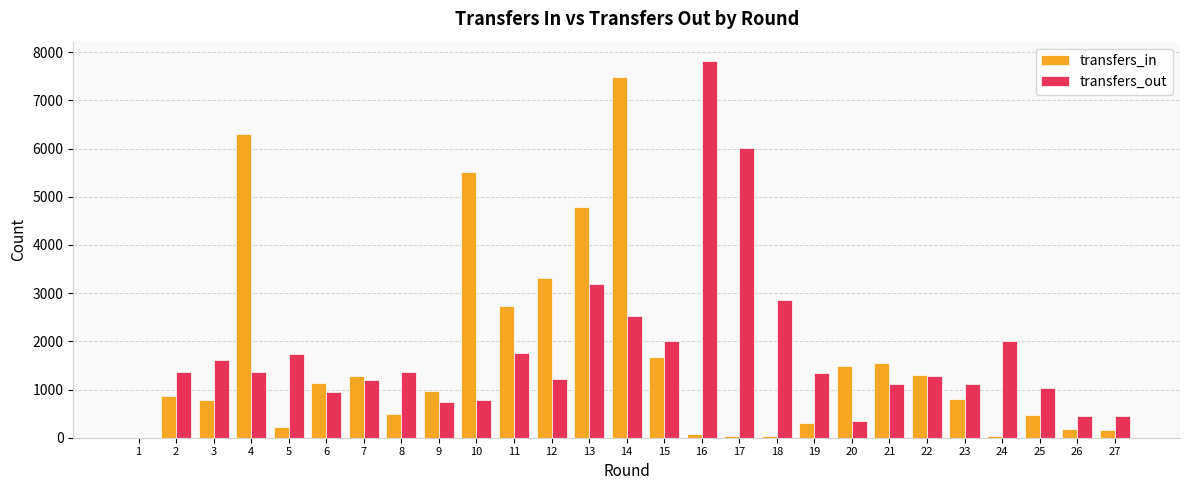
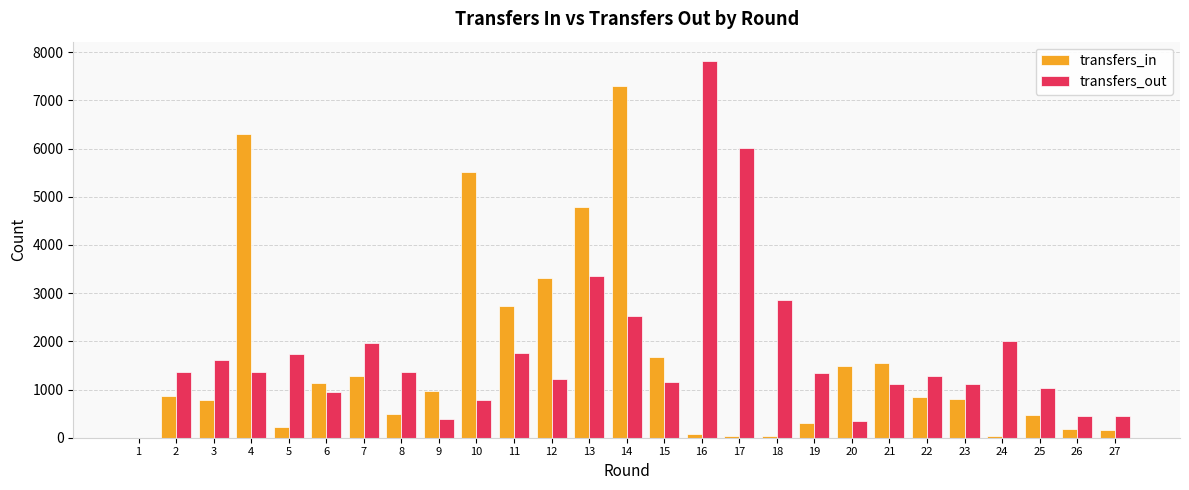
transfers_out, 7: 1200 -> 2000
transfers_out, 9: 700 -> 400
transfers_out, 13: 3200 -> 3400
transfers_in, 14: 7500 -> 7300
transfers_out, 15: 2000 -> 1200
transfers_in, 22: 1300 -> 900
